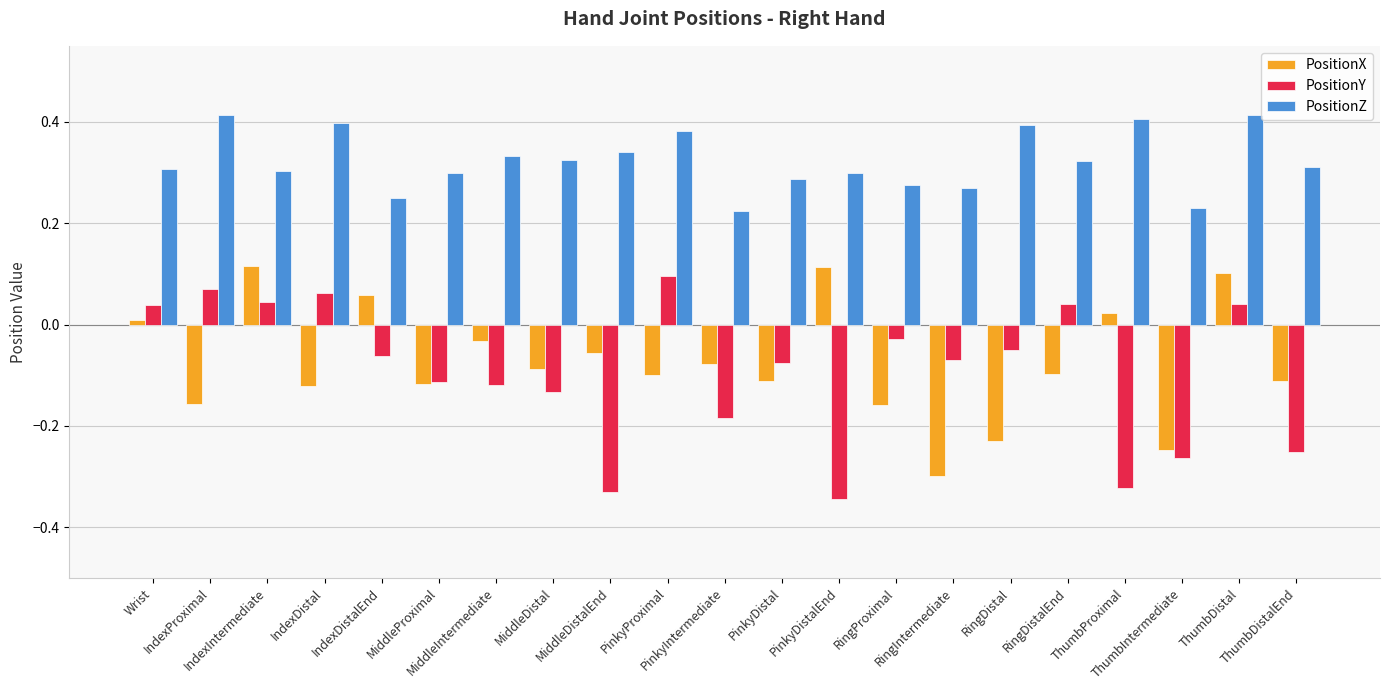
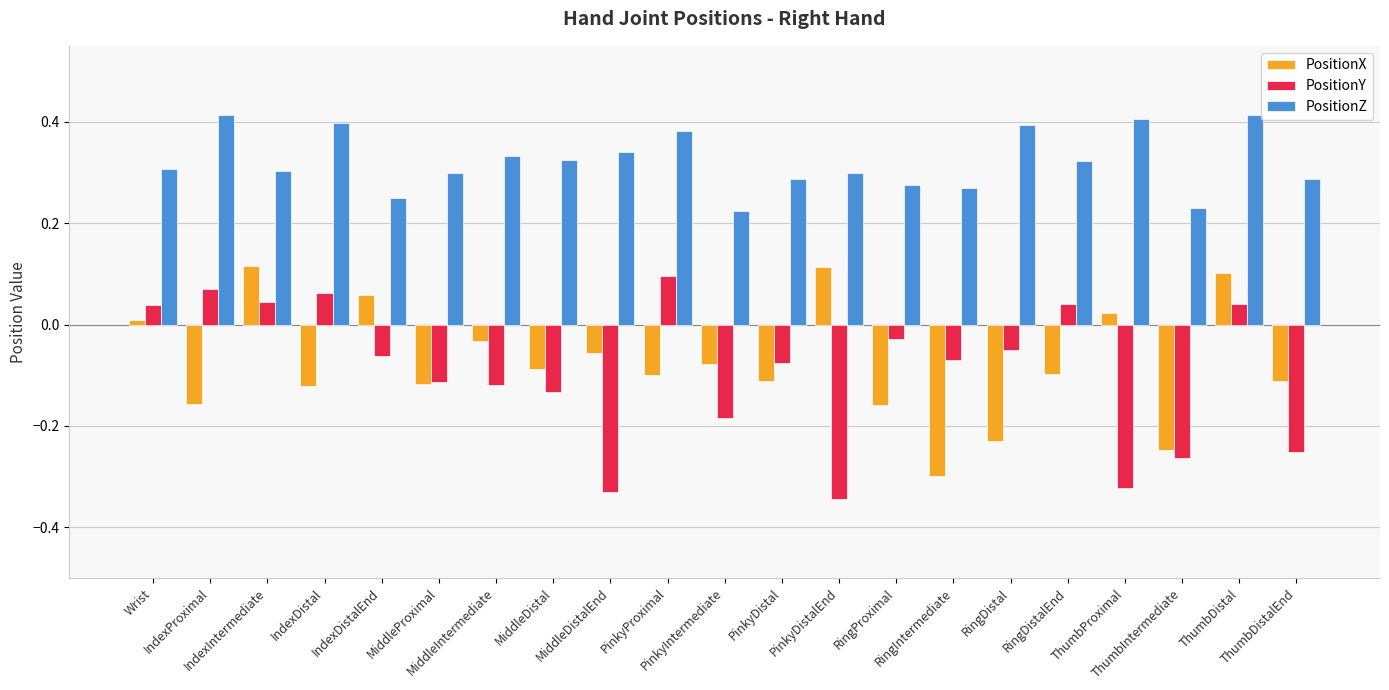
PositionZ, ThumbDistalEnd: 0.31 -> 0.29
